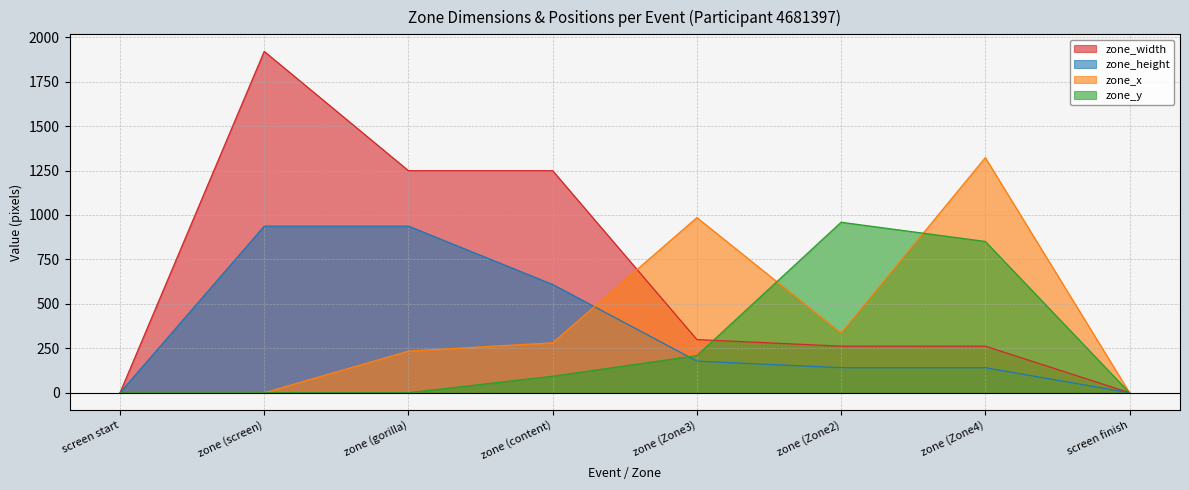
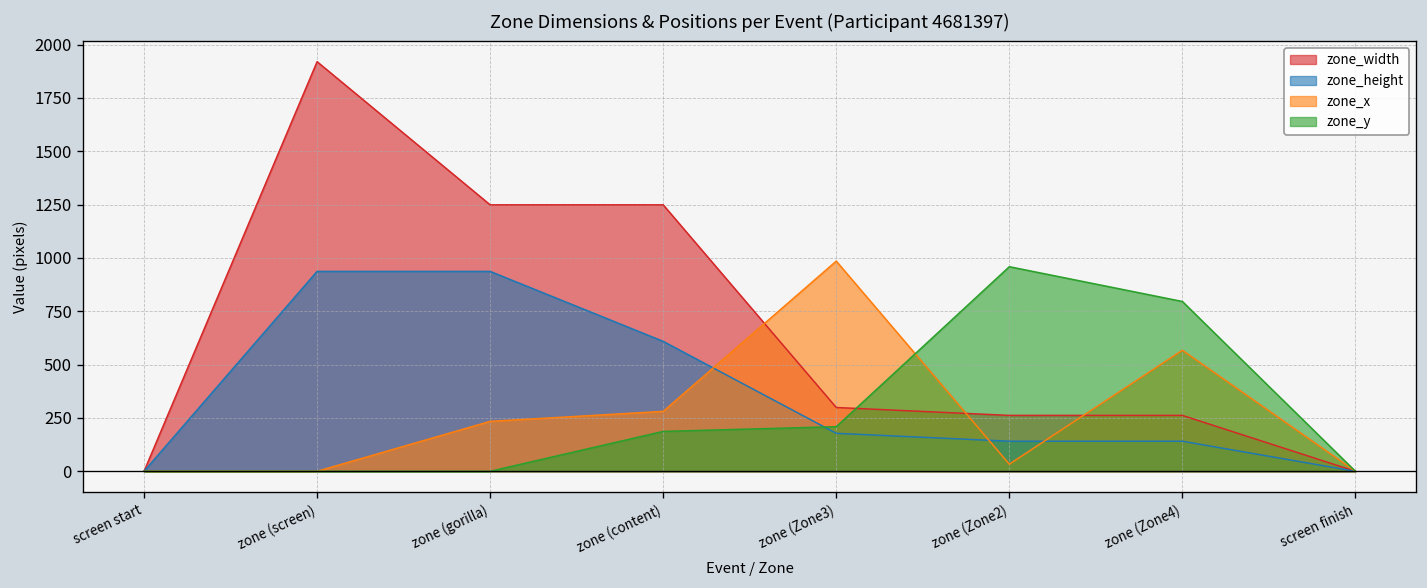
zone_y, zone (content): 90 -> 190
zone_x, zone (Zone2): 340 -> 30
zone_x, zone (Zone4): 1320 -> 570
zone_y, zone (Zone4): 850 -> 800
